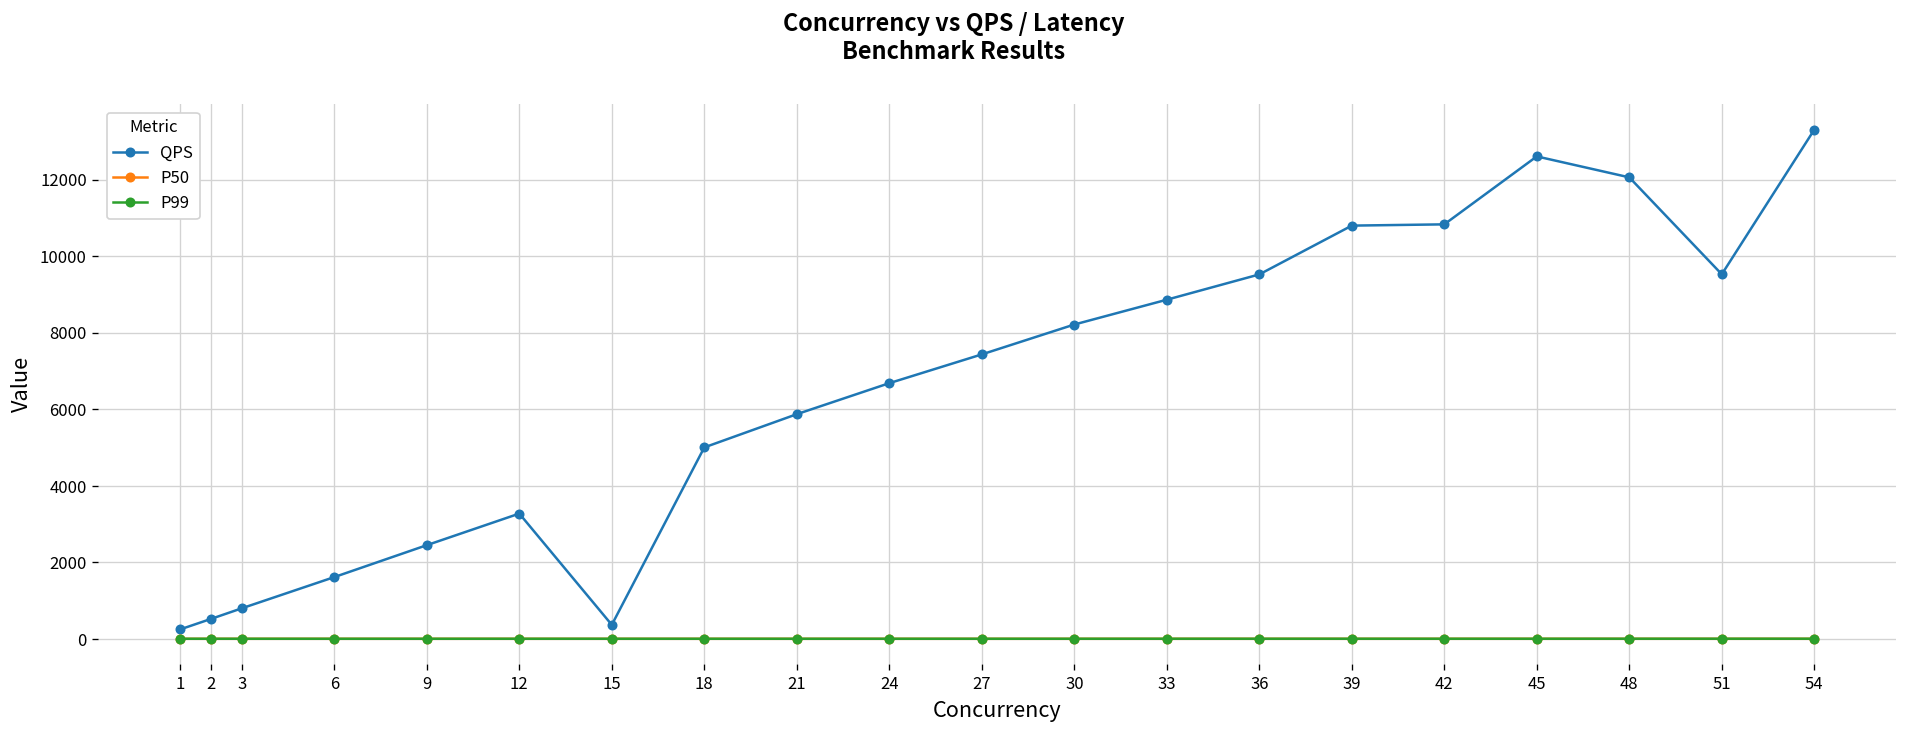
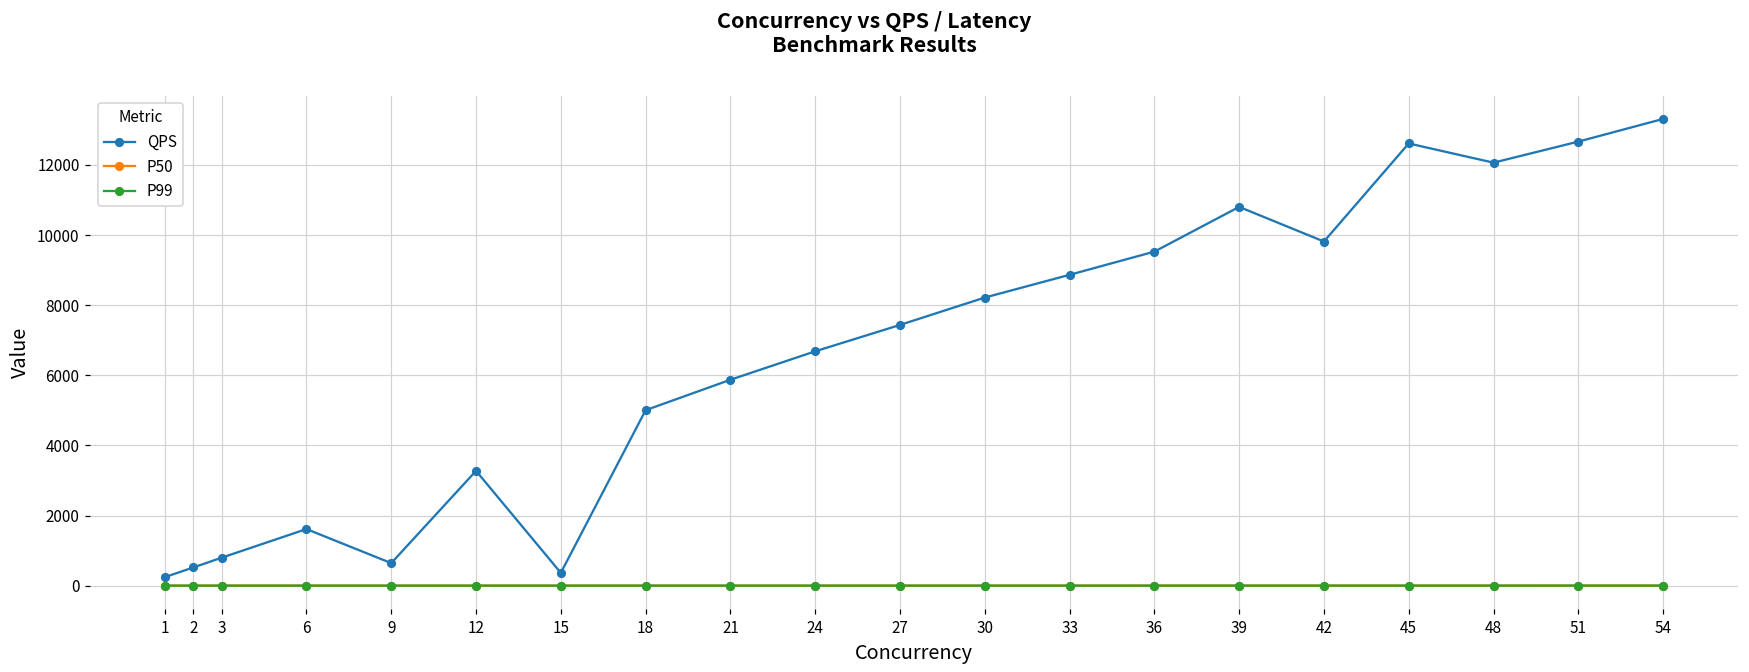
QPS, 9: 2500 -> 600
QPS, 42: 10800 -> 9800
QPS, 51: 9500 -> 12700
